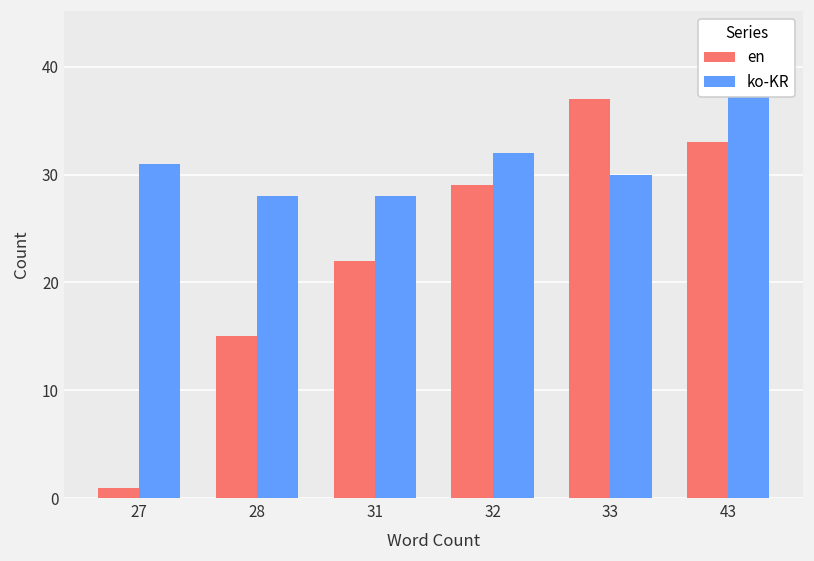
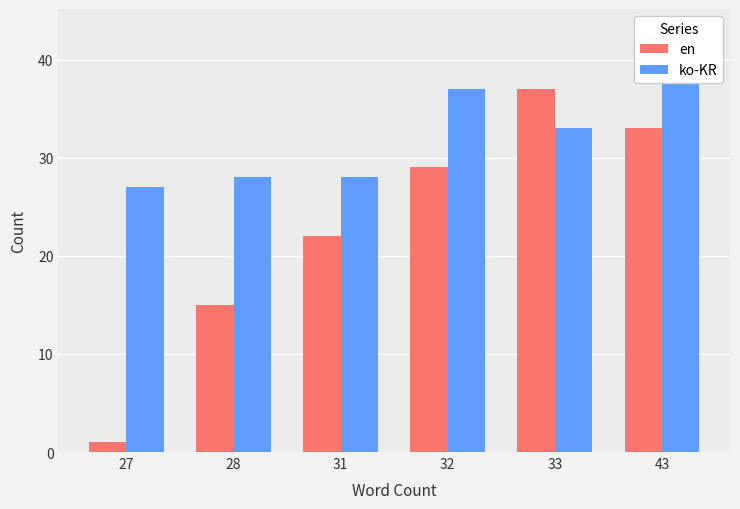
ko-KR, 27: 31 -> 27
ko-KR, 32: 32 -> 37
ko-KR, 33: 30 -> 33
